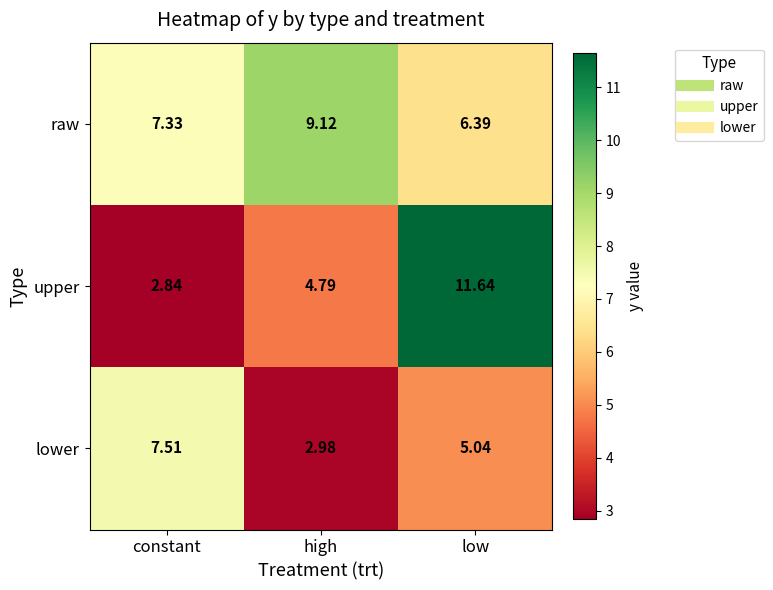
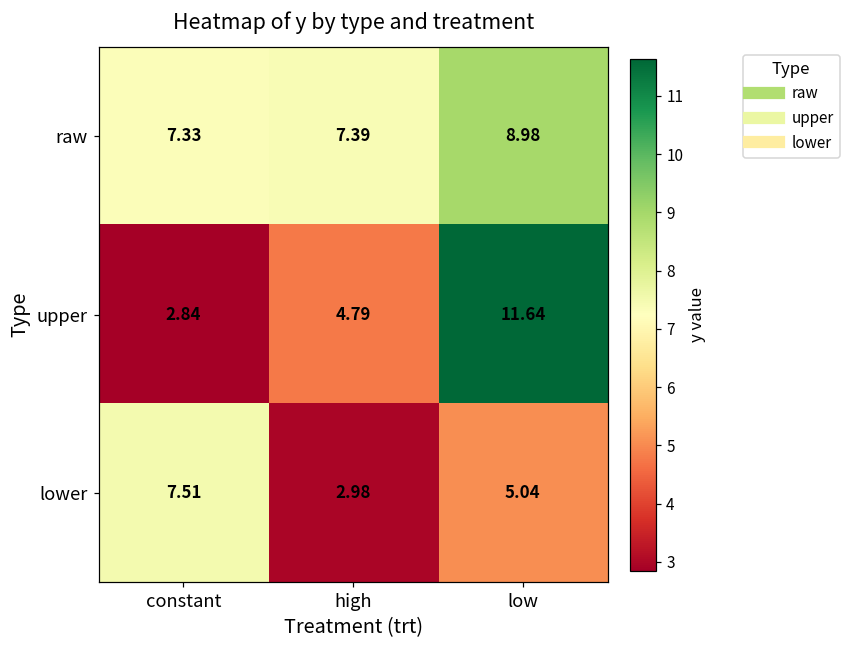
raw, high: 9.12 -> 7.39
raw, low: 6.39 -> 8.98
